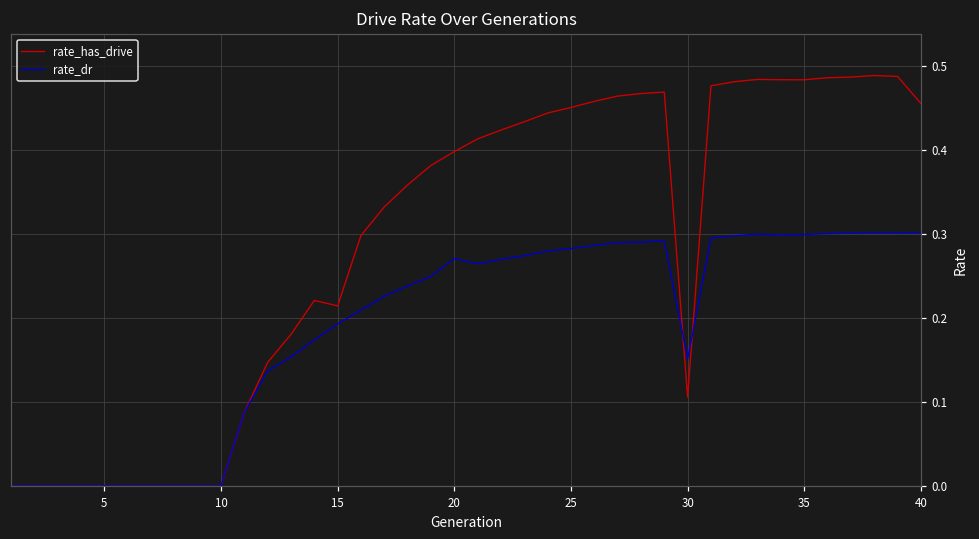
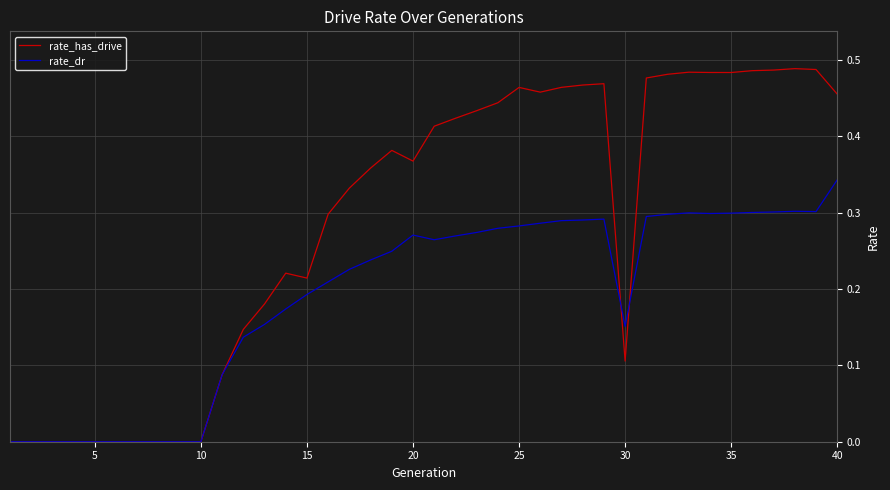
rate_has_drive, 20: 0.40 -> 0.37
rate_has_drive, 25: 0.45 -> 0.46
rate_dr, 40: 0.30 -> 0.34
